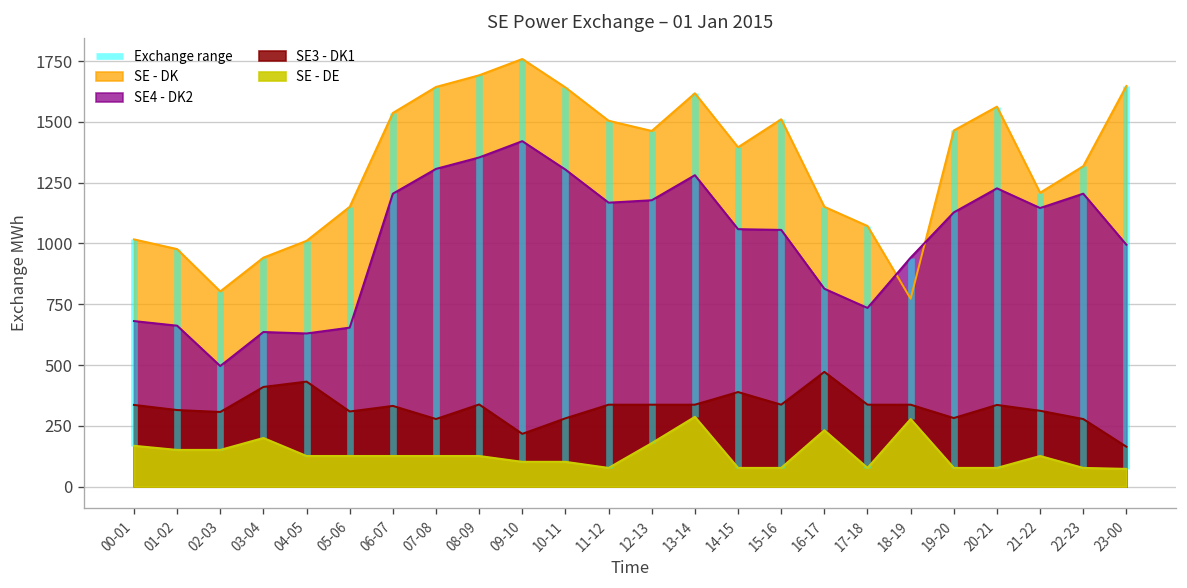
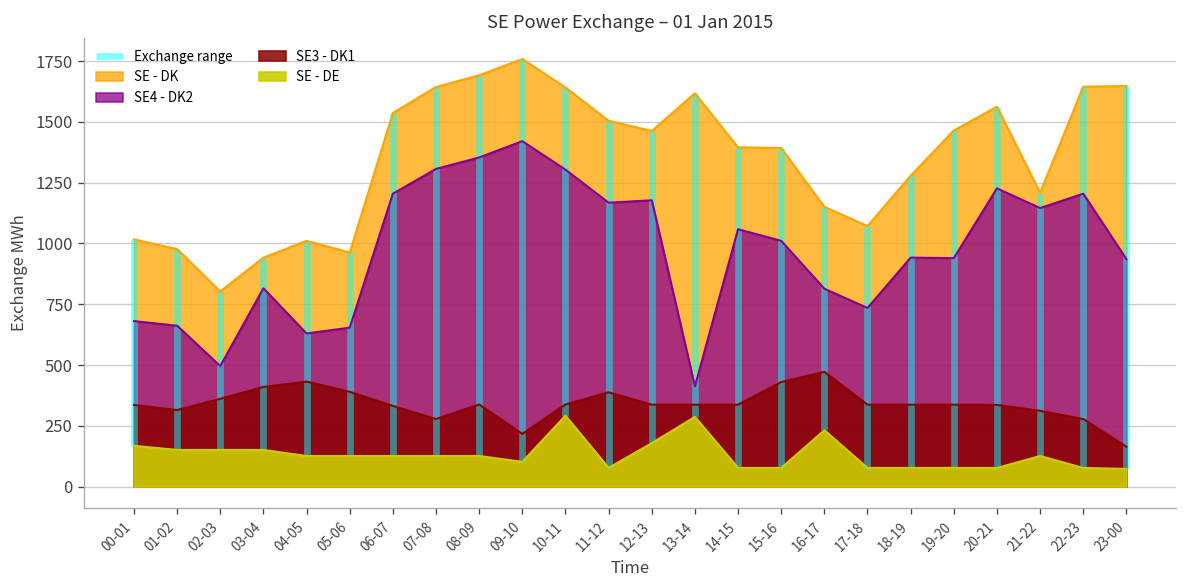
SE3 - DK1, 02-03: 310 -> 360
SE4 - DK2, 03-04: 640 -> 820
SE - DE, 03-04: 200 -> 150
SE - DK, 05-06: 1150 -> 960
SE3 - DK1, 05-06: 310 -> 390
SE3 - DK1, 10-11: 280 -> 340
SE - DE, 10-11: 100 -> 290
SE3 - DK1, 11-12: 340 -> 390
SE4 - DK2, 13-14: 1280 -> 410
SE3 - DK1, 14-15: 390 -> 340
SE - DK, 15-16: 1510 -> 1390
SE4 - DK2, 15-16: 1060 -> 1010
SE3 - DK1, 15-16: 340 -> 430
SE - DK, 18-19: 770 -> 1280
SE - DE, 18-19: 280 -> 80
SE4 - DK2, 19-20: 1130 -> 940
SE3 - DK1, 19-20: 280 -> 340
SE - DK, 22-23: 1320 -> 1650
SE4 - DK2, 23-00: 1000 -> 940
